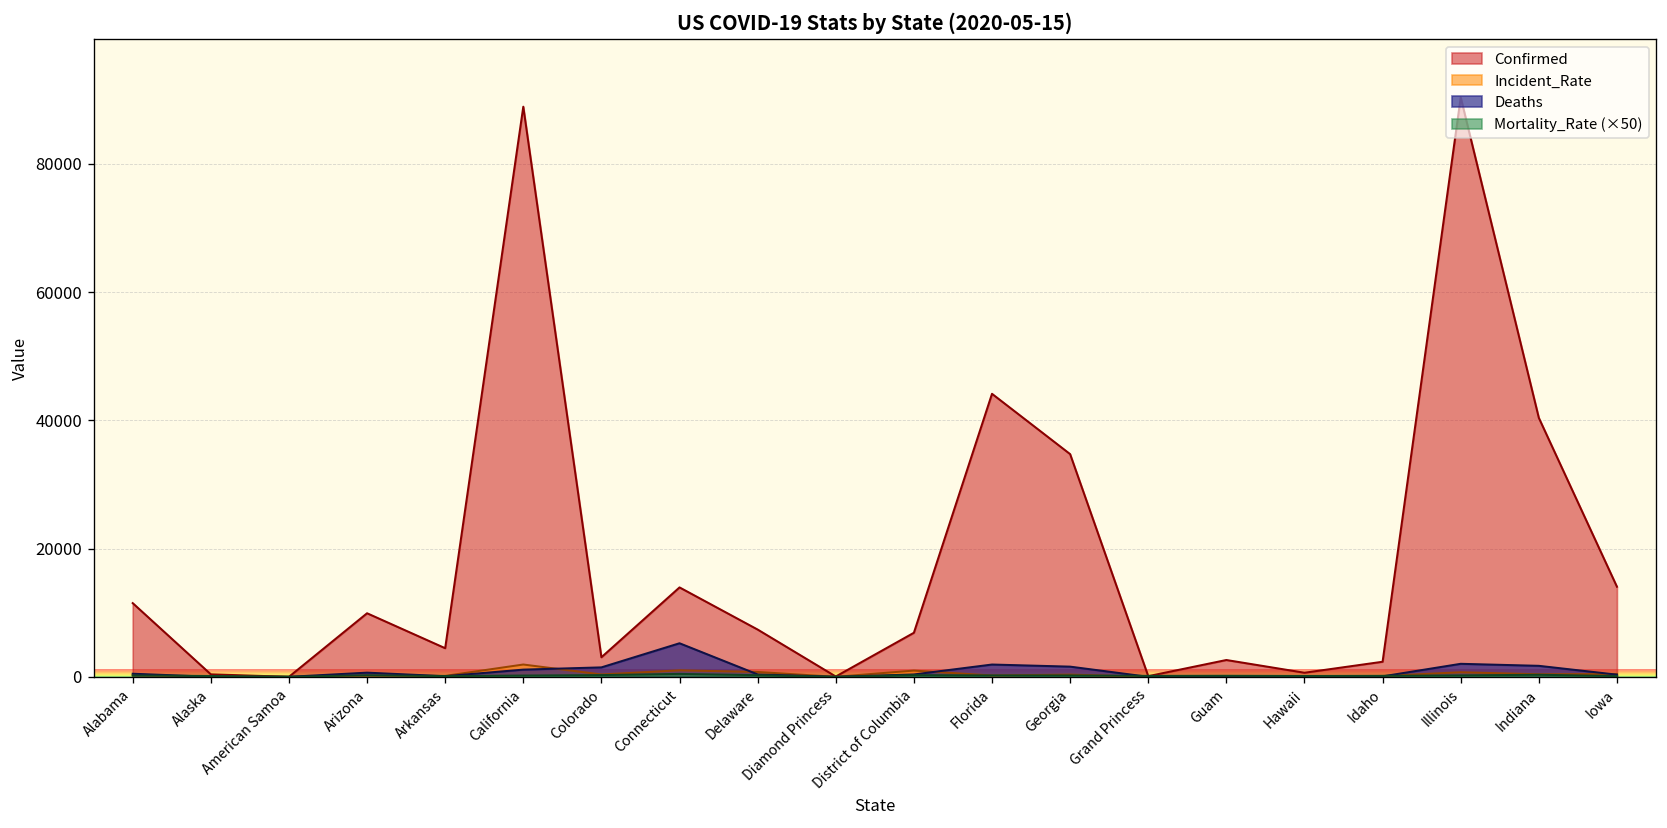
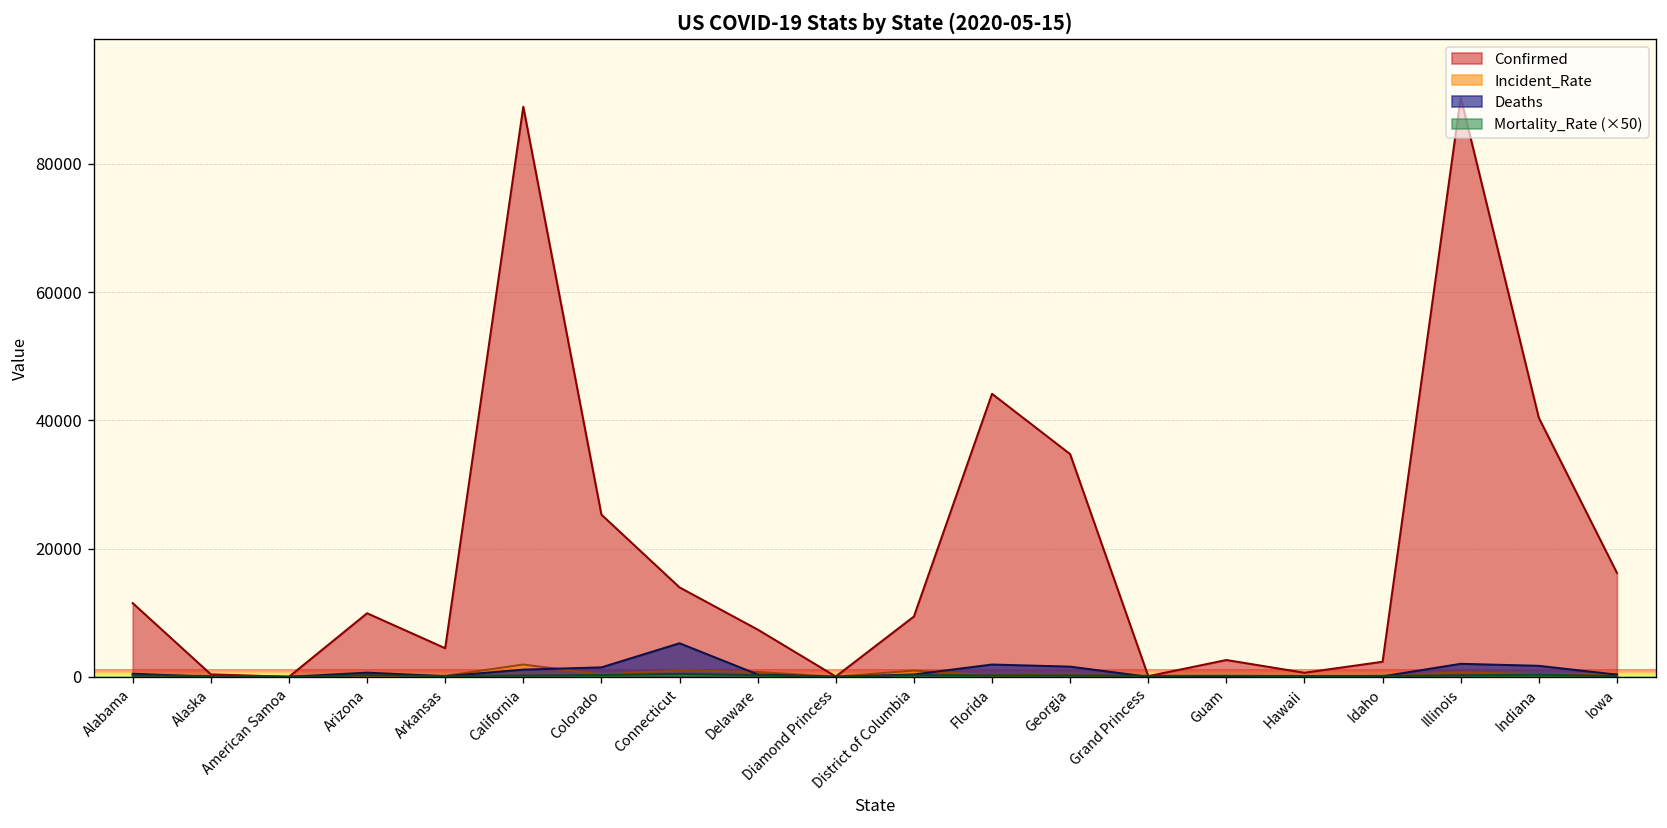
Confirmed, Colorado: 3000 -> 25000
Confirmed, District of Columbia: 7000 -> 9000
Confirmed, Iowa: 14000 -> 16000
